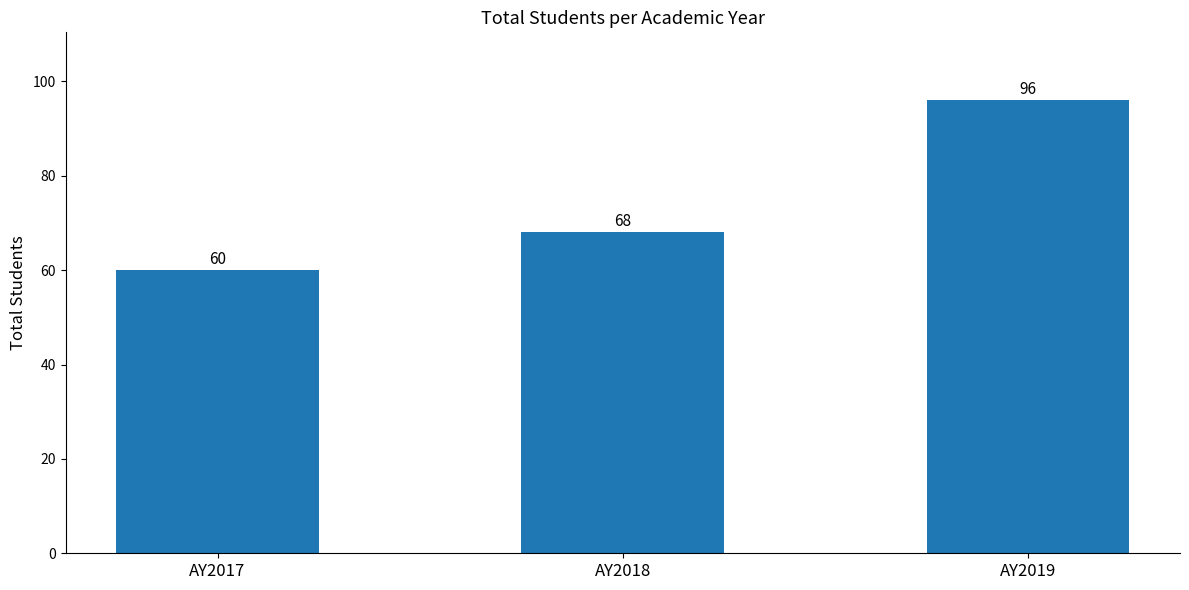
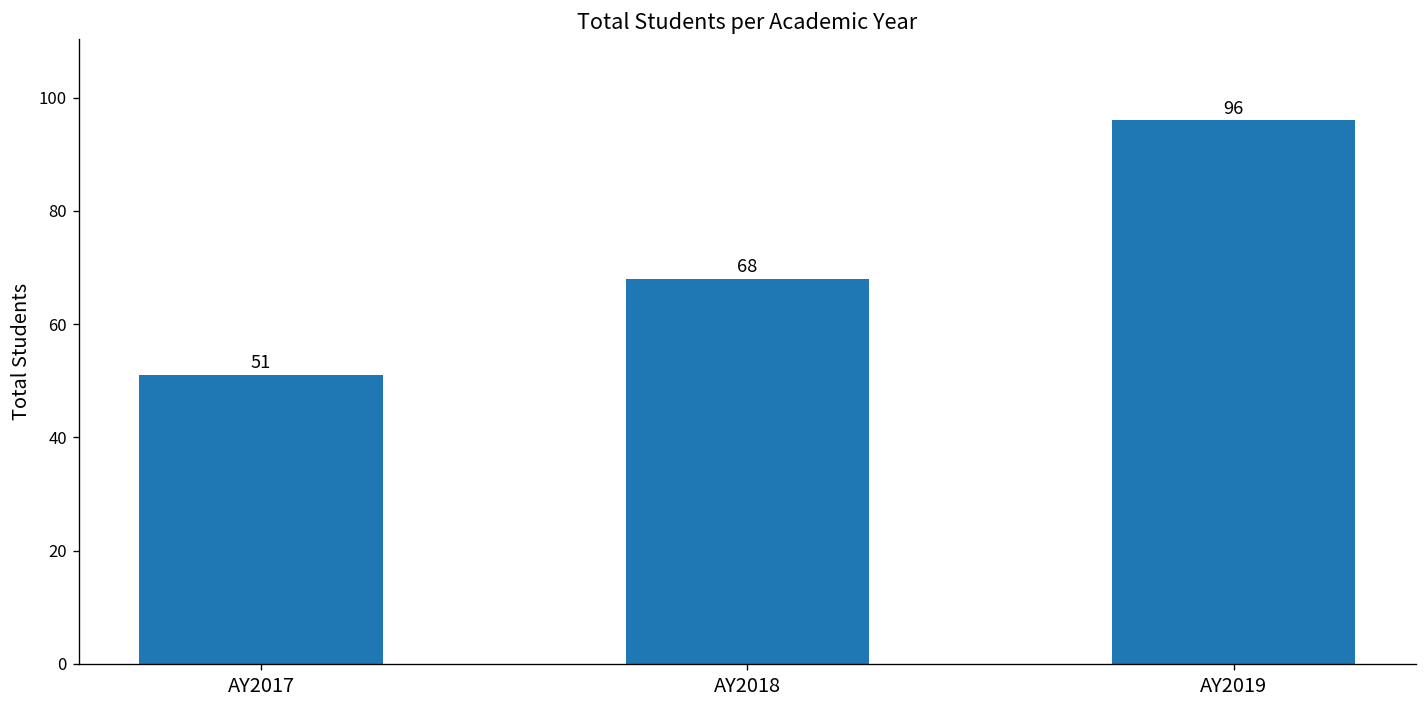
AY2017: 60 -> 51
